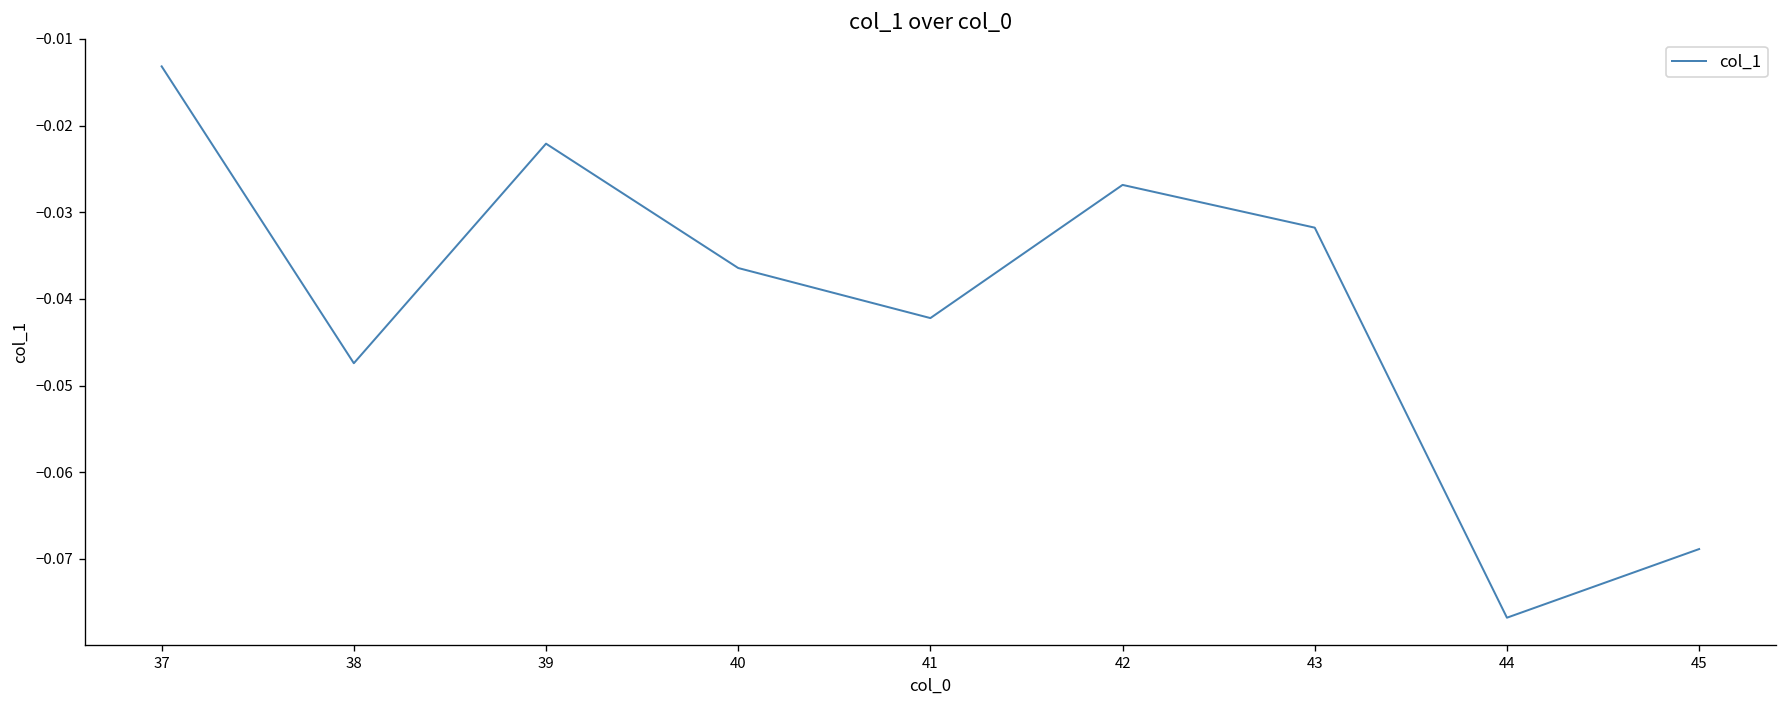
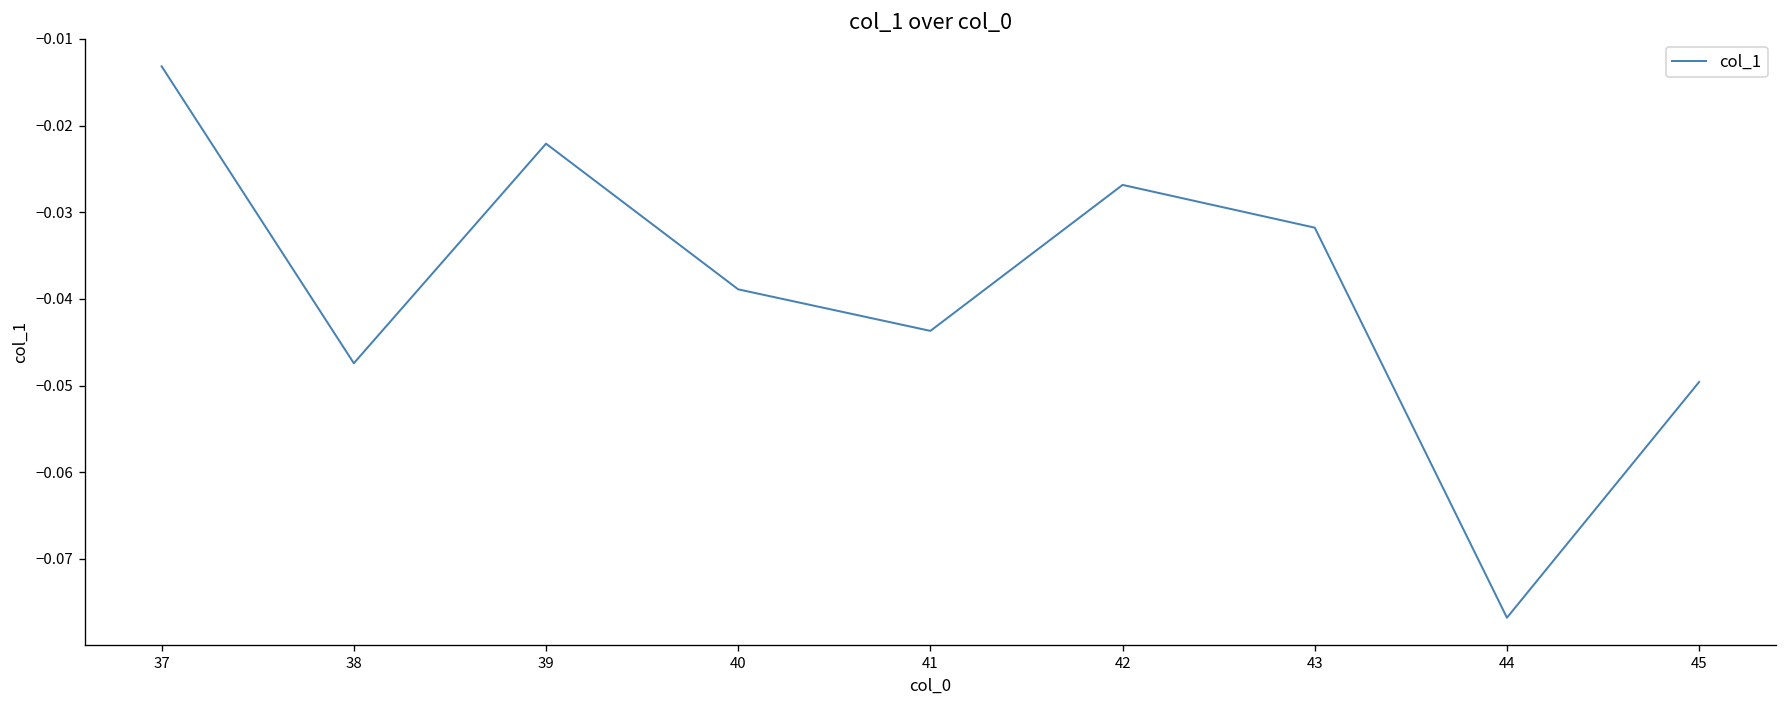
40: -0.036 -> -0.039
41: -0.042 -> -0.044
45: -0.069 -> -0.050
